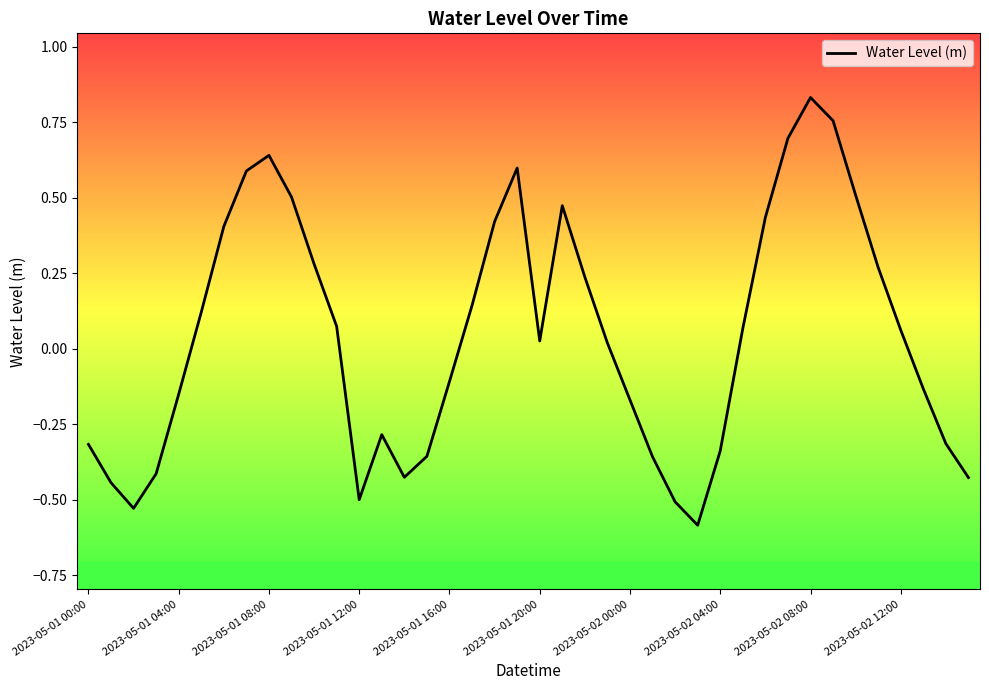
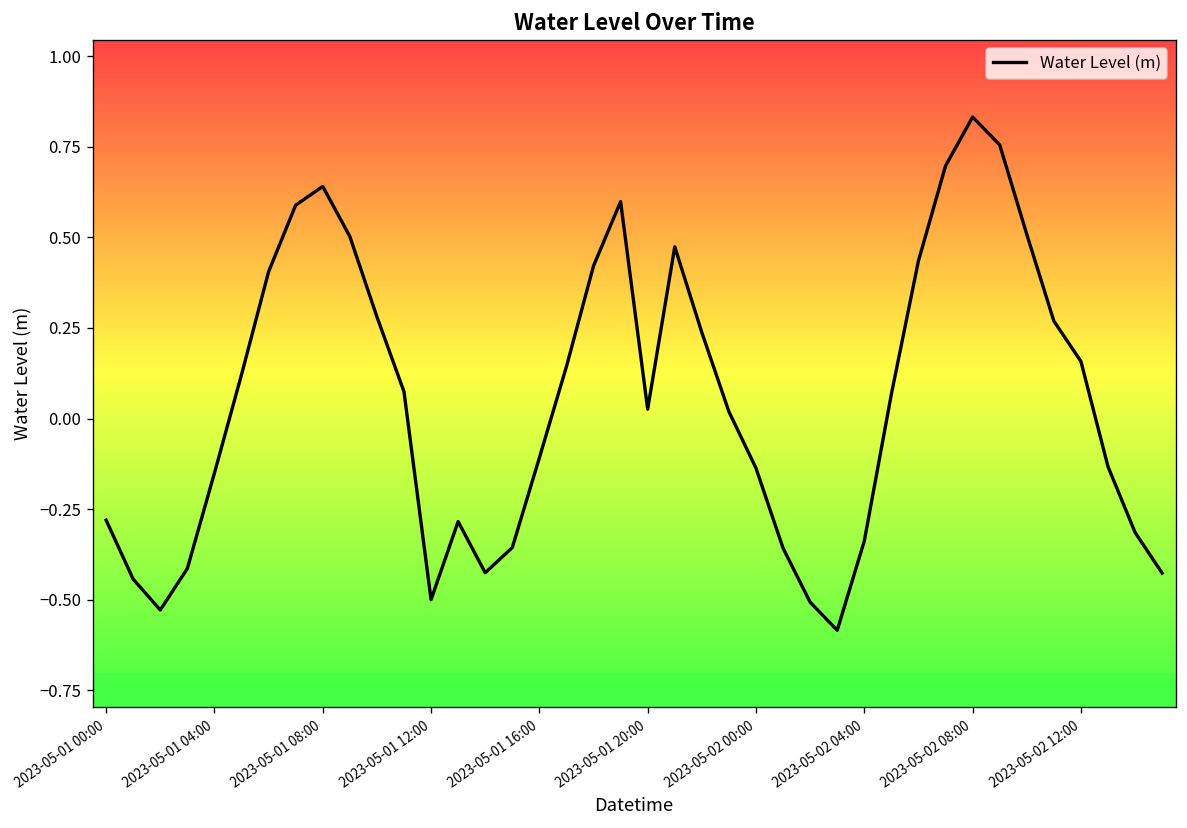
2023-05-01 00:00: -0.32 -> -0.28
2023-05-02 00:00: -0.17 -> -0.14
2023-05-02 12:00: 0.06 -> 0.16
